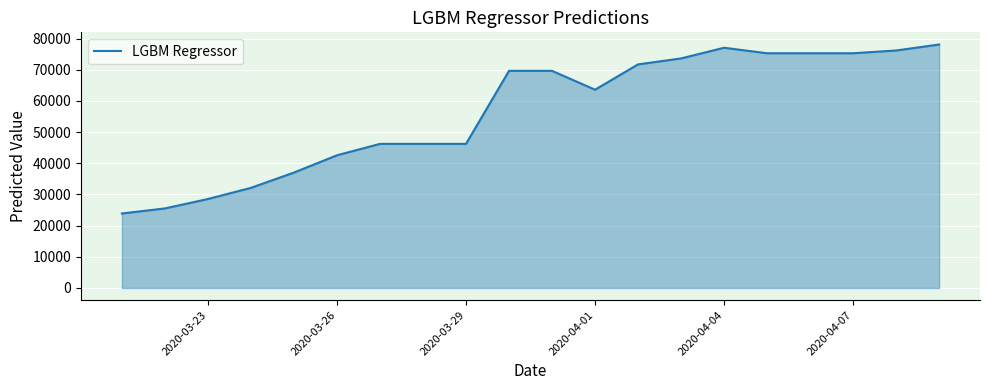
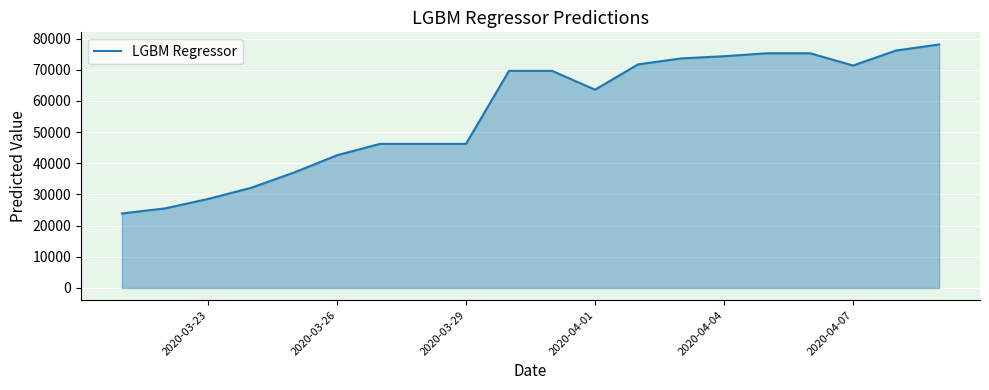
2020-04-04: 77000 -> 74000
2020-04-07: 75000 -> 71000
